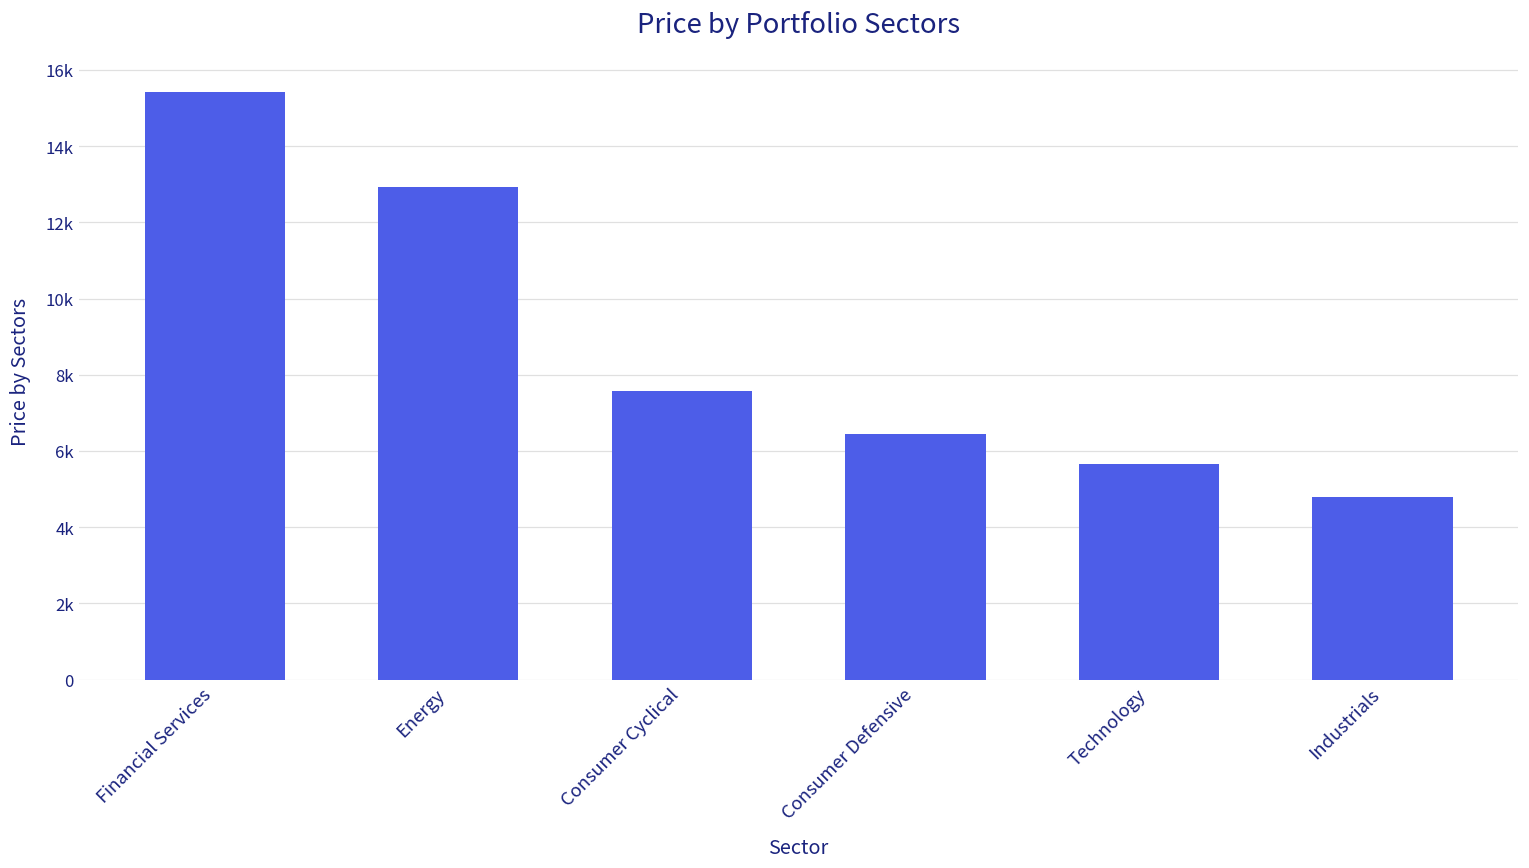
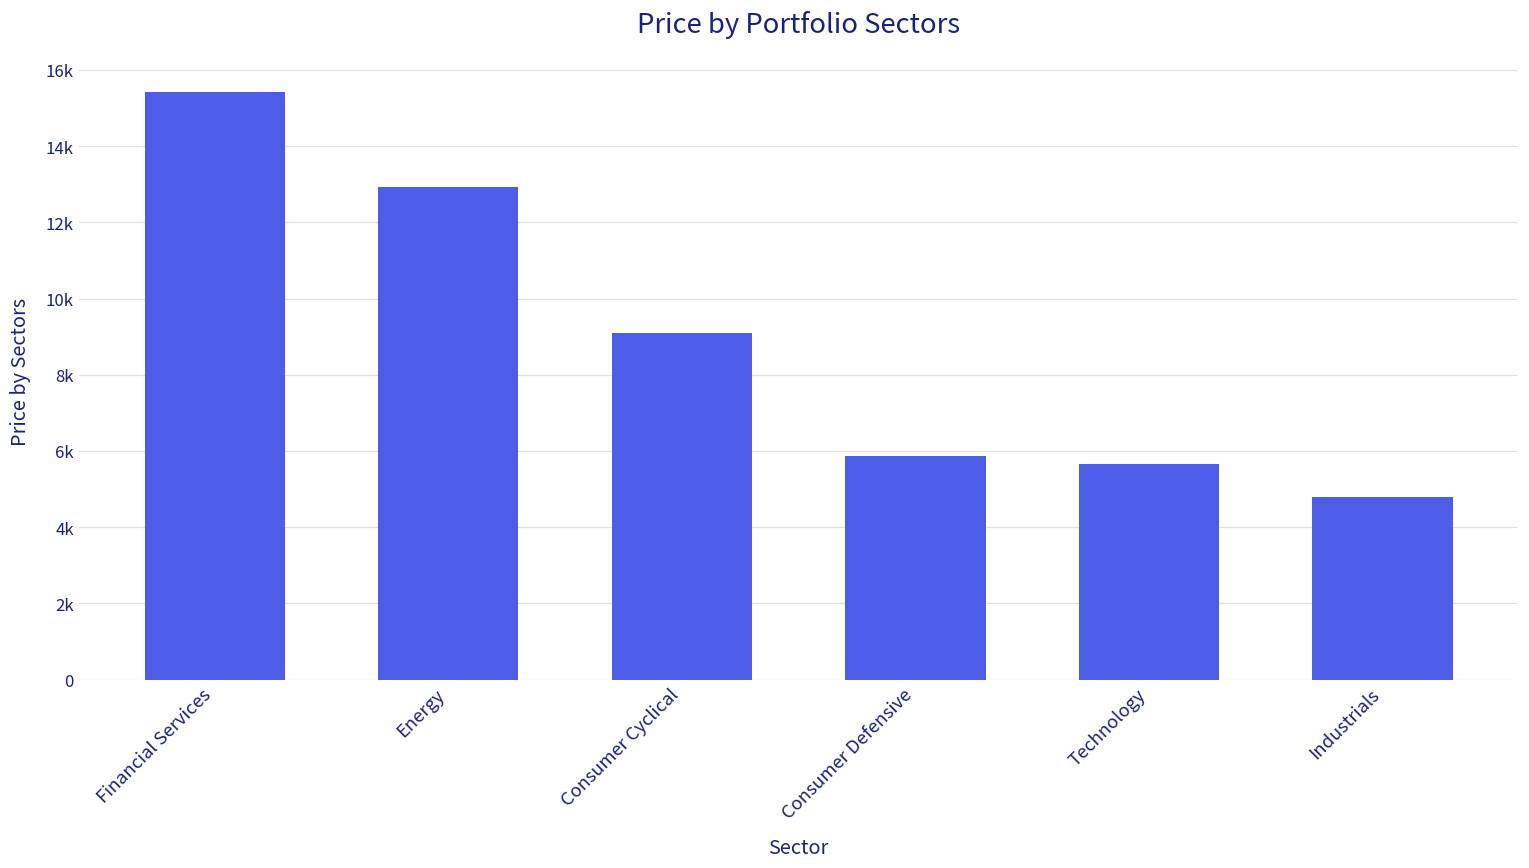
Consumer Cyclical: 7600 -> 9100
Consumer Defensive: 6400 -> 5900
